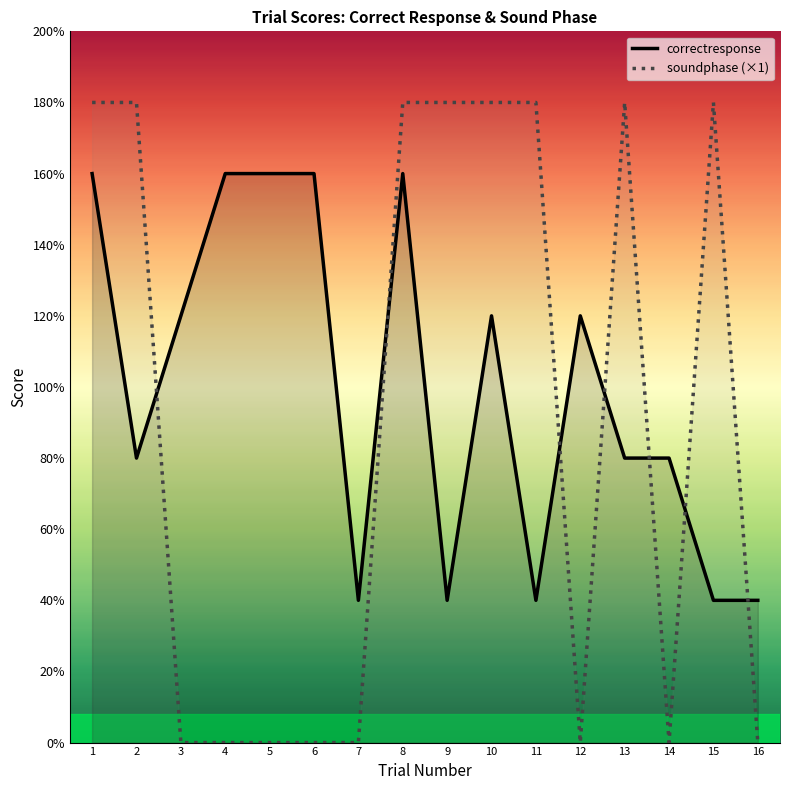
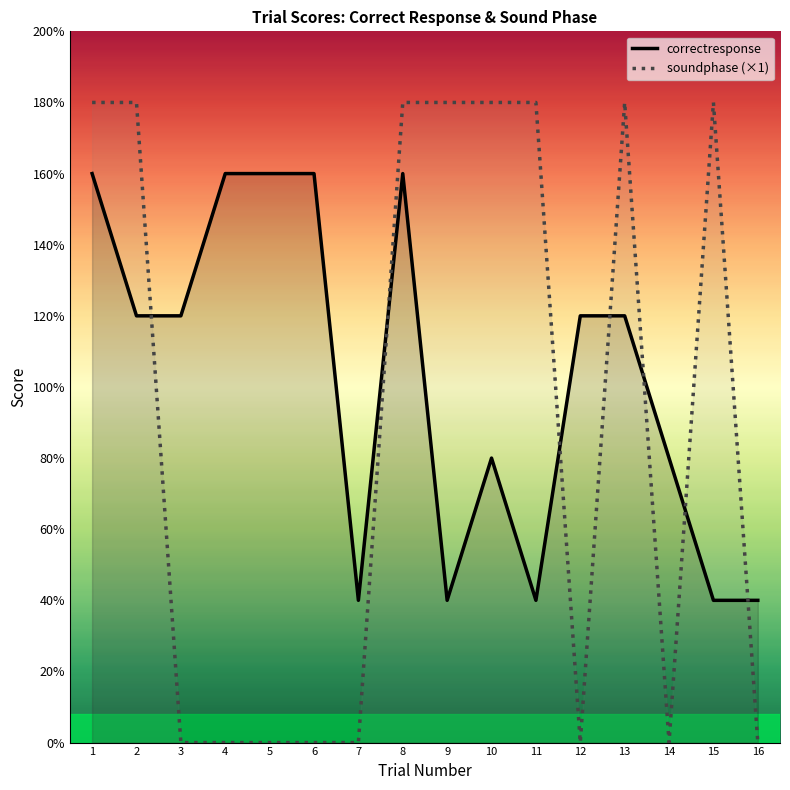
correctresponse, 2: 80% -> 120%
correctresponse, 10: 120% -> 80%
correctresponse, 13: 80% -> 120%
